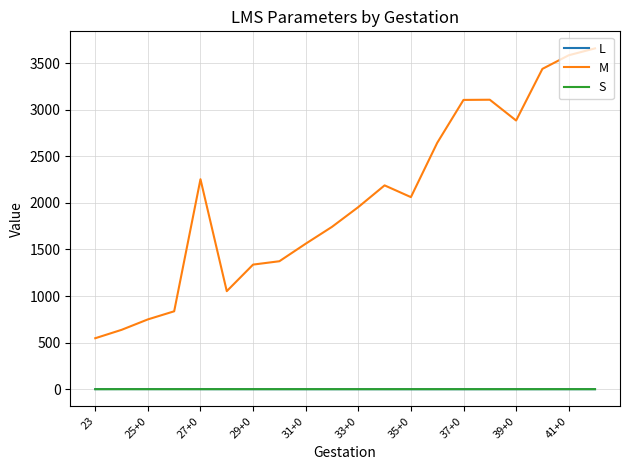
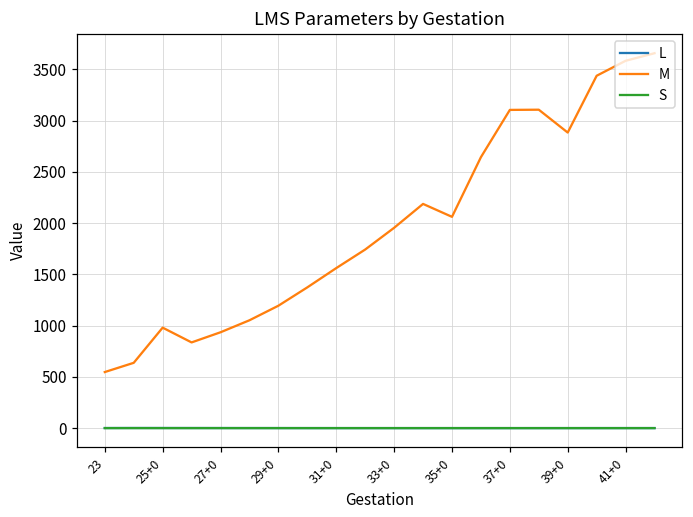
M, 25+0: 700 -> 1000
M, 27+0: 2300 -> 900
M, 29+0: 1300 -> 1200
